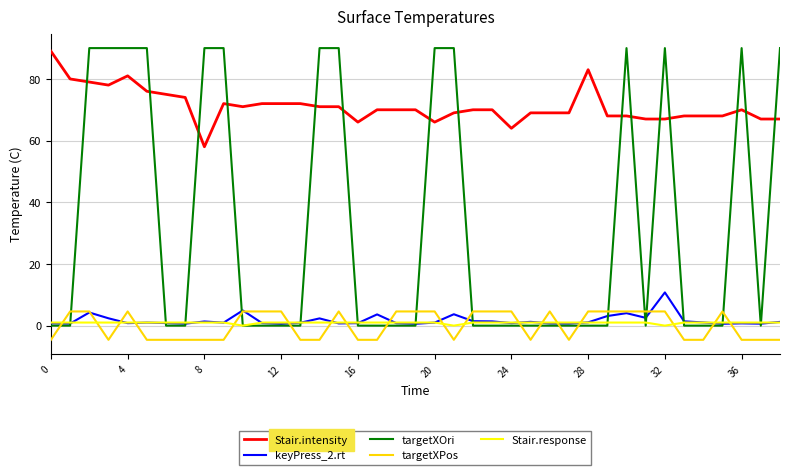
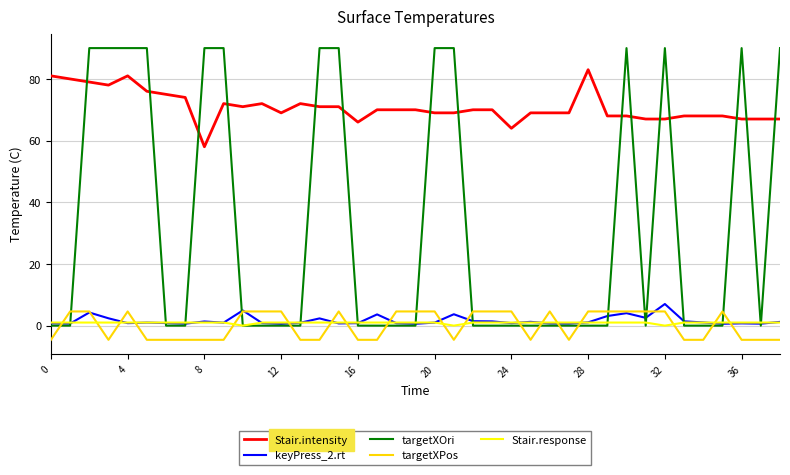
Stair.intensity, 0: 89 -> 81
Stair.intensity, 12: 72 -> 69
Stair.intensity, 20: 66 -> 69
keyPress_2.rt, 32: 11 -> 7
Stair.intensity, 36: 70 -> 67
